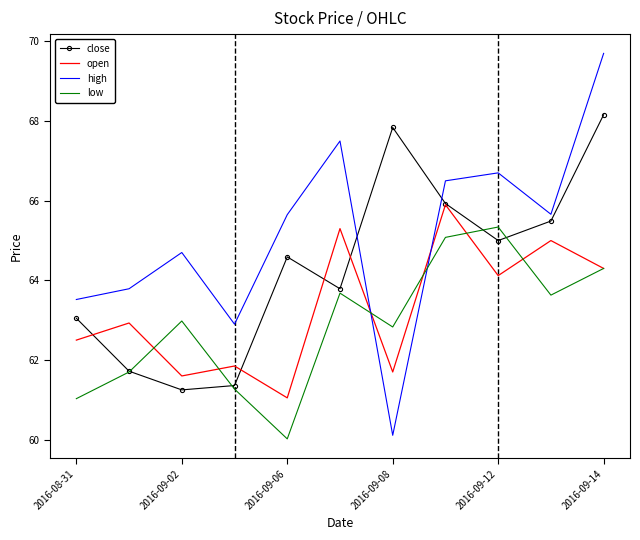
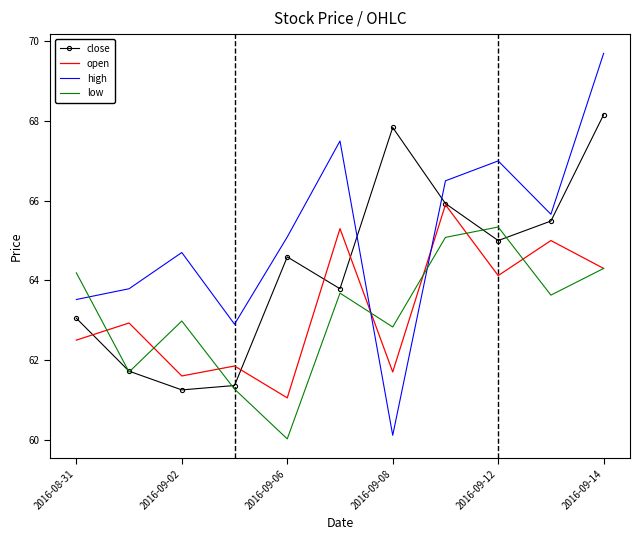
low, 2016-08-31: 61.0 -> 64.2
high, 2016-09-06: 65.7 -> 65.1
high, 2016-09-12: 66.7 -> 67.0
